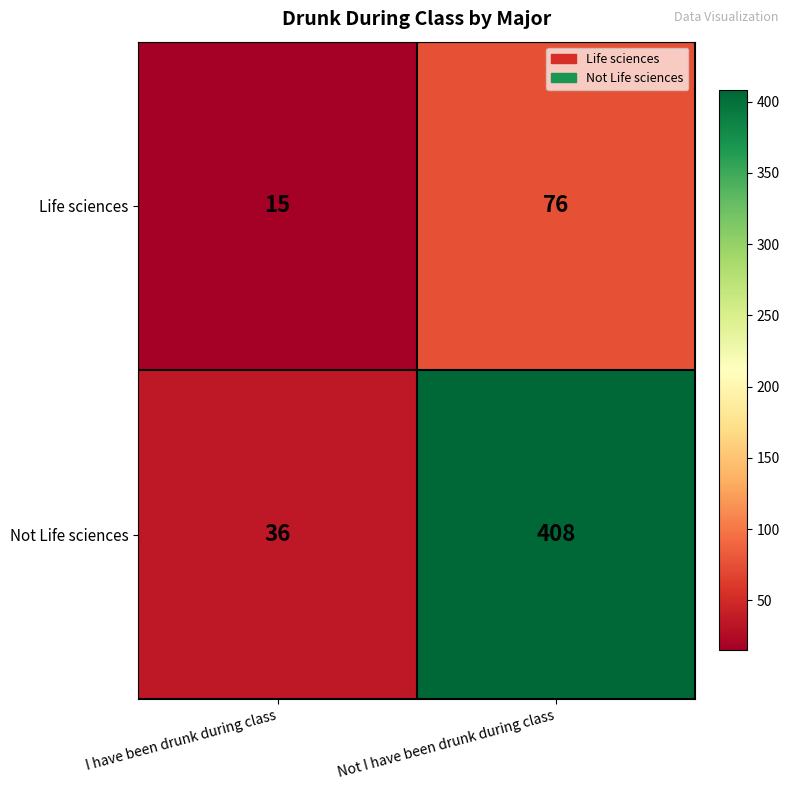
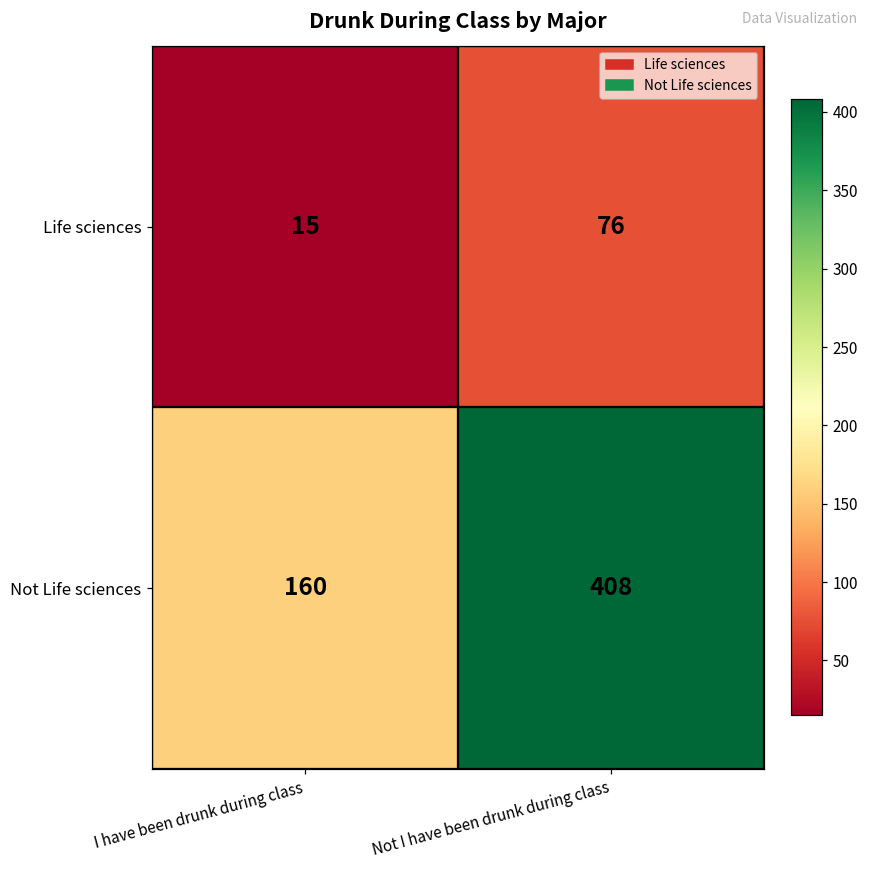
Not Life sciences, I have been drunk during class: 36 -> 160
